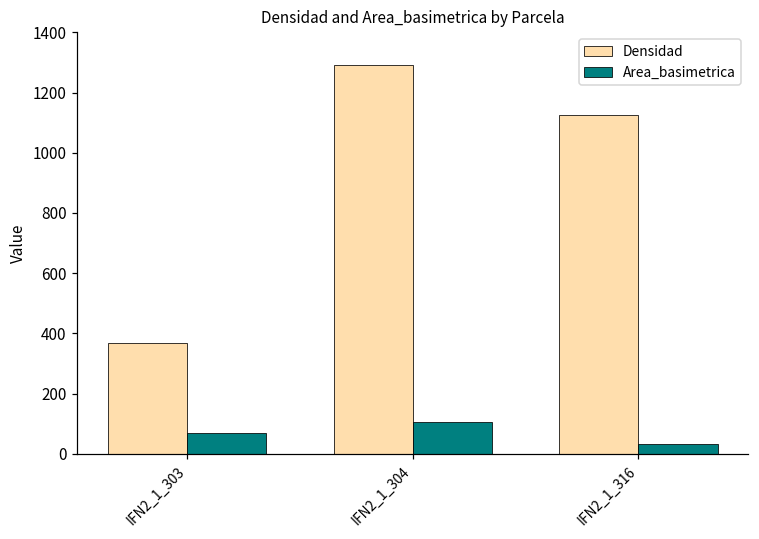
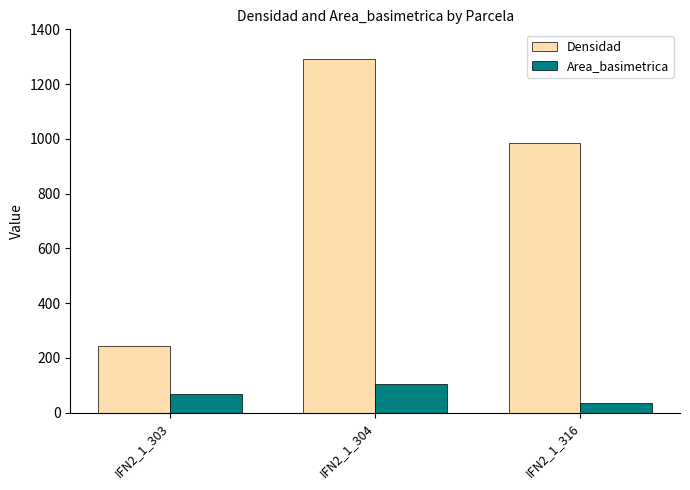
Densidad, IFN2_1_303: 370 -> 240
Densidad, IFN2_1_316: 1120 -> 980
